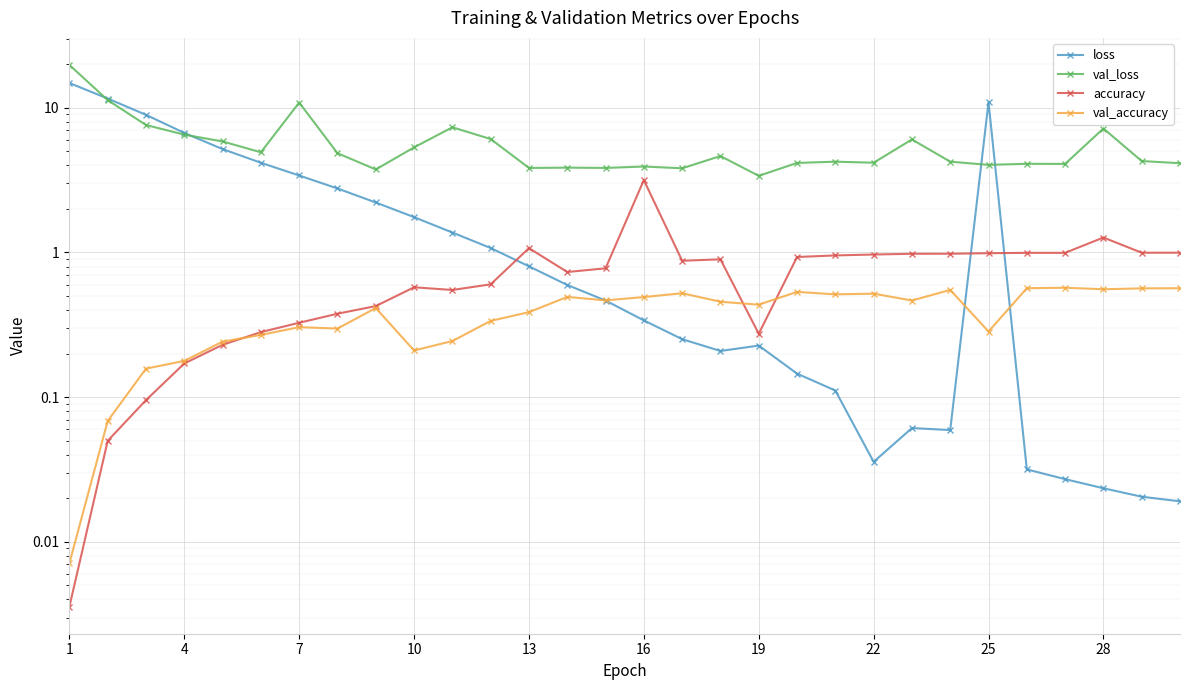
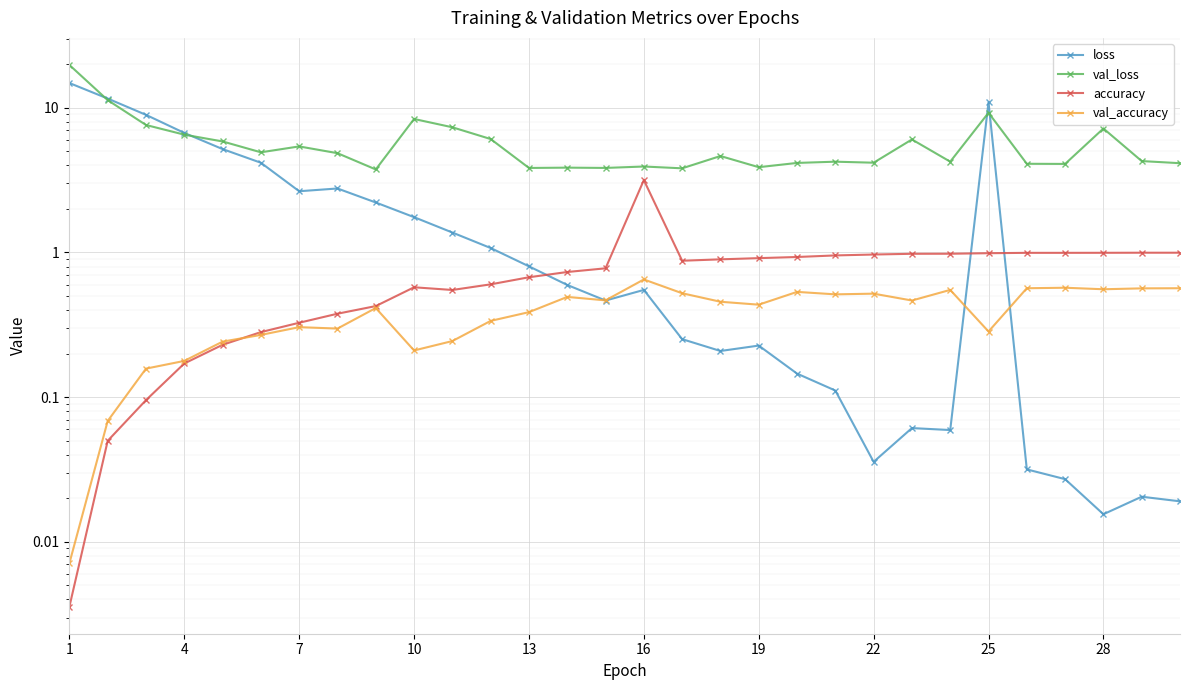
loss, 7: 3.4 -> 2.7
val_loss, 7: 11 -> 5.4
val_loss, 10: 5.3 -> 8
accuracy, 13: 1.1 -> 0.7
loss, 16: 0.34 -> 0.55
val_accuracy, 16: 0.49 -> 0.7
val_loss, 19: 3.4 -> 3.9
accuracy, 19: 0.27 -> 0.9
val_loss, 25: 4.0 -> 9
loss, 28: 0.023 -> 0.016
accuracy, 28: 1.3 -> 1.0
